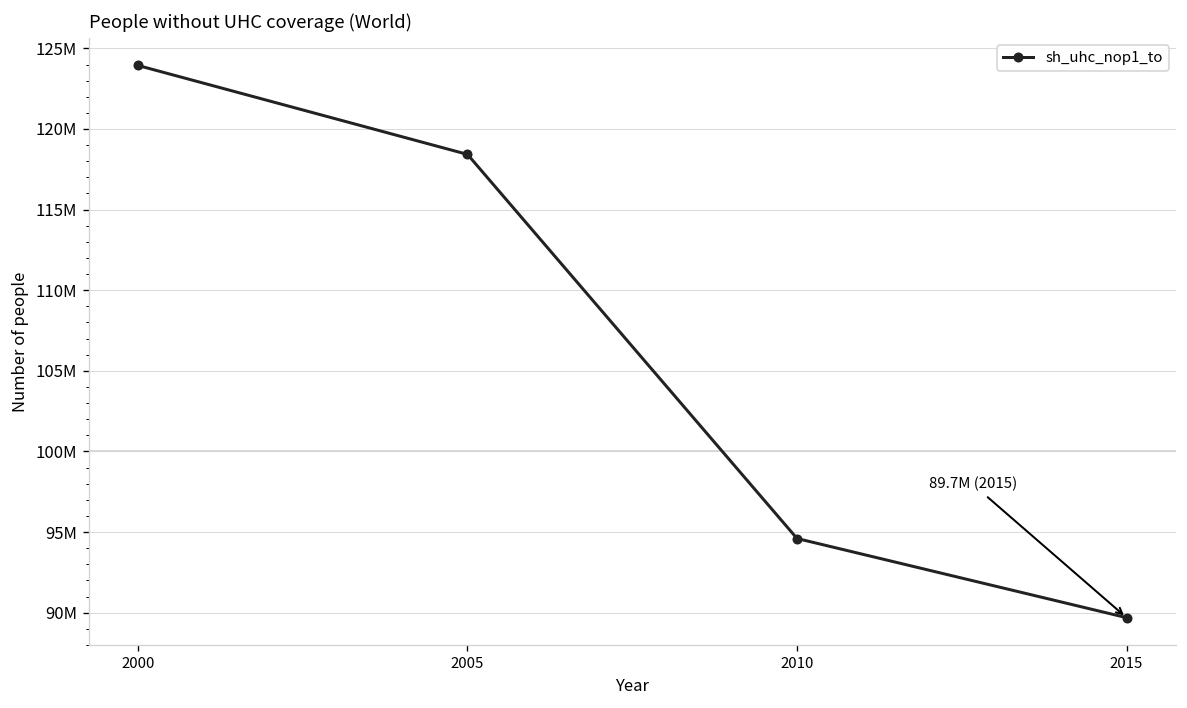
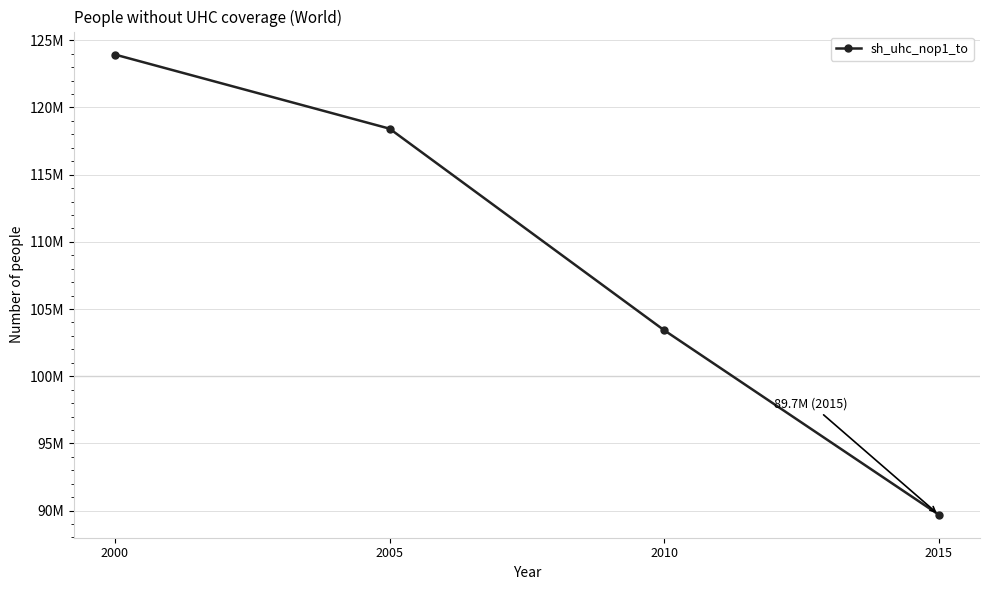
2010: 94600000 -> 103400000
